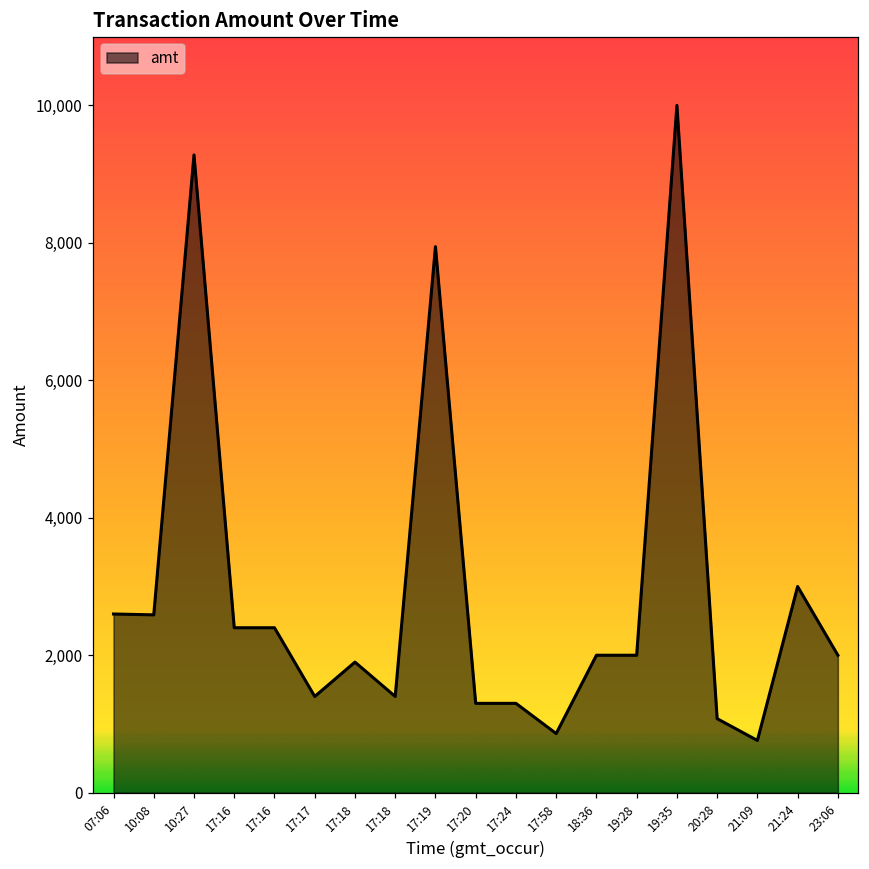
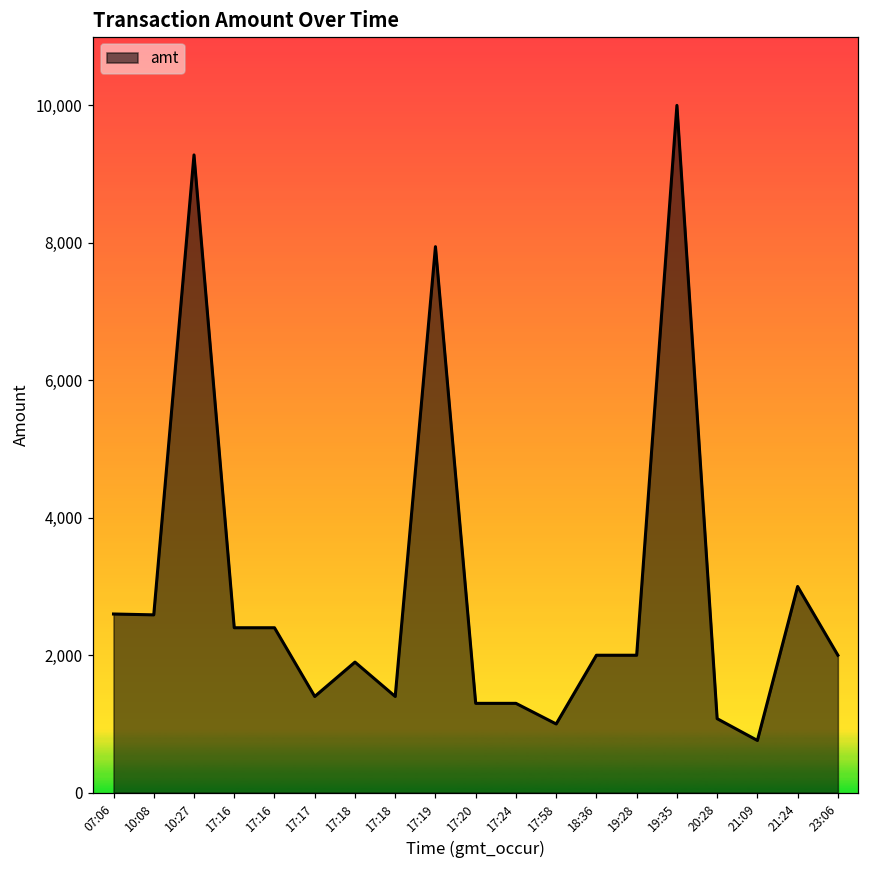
17:58: 900 -> 1,000
